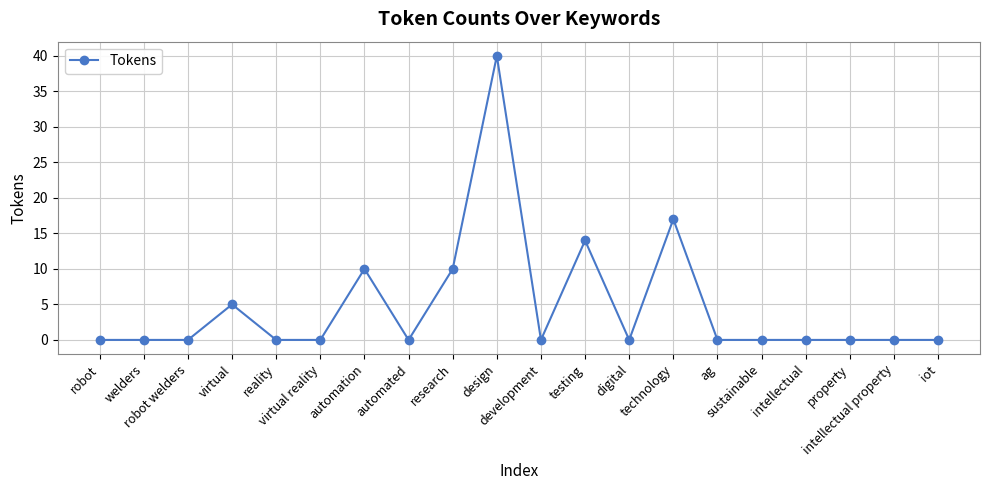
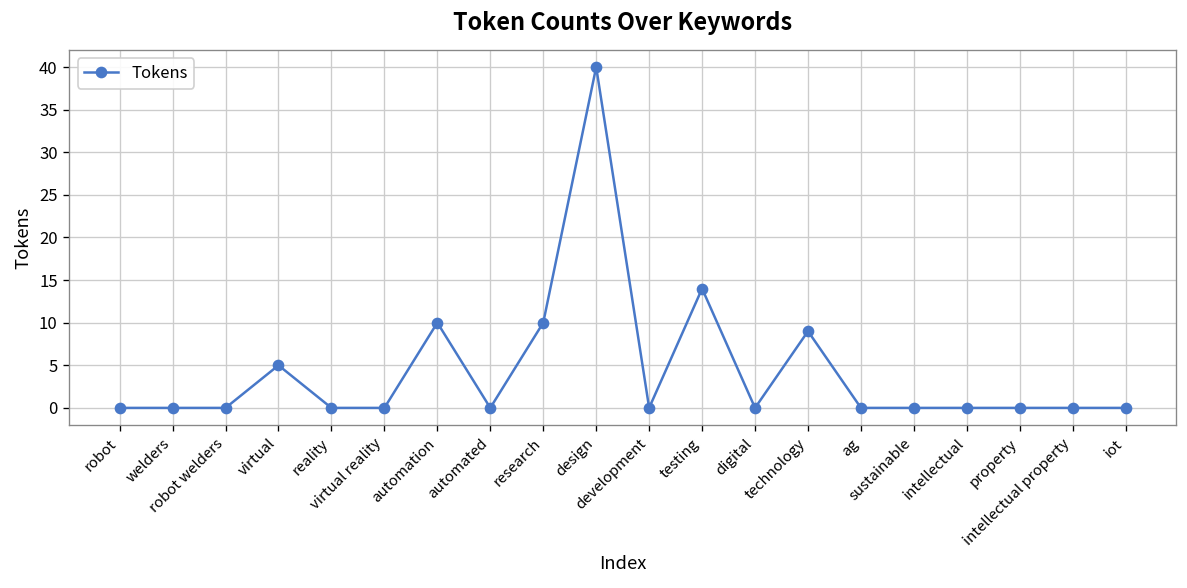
technology: 17 -> 9
